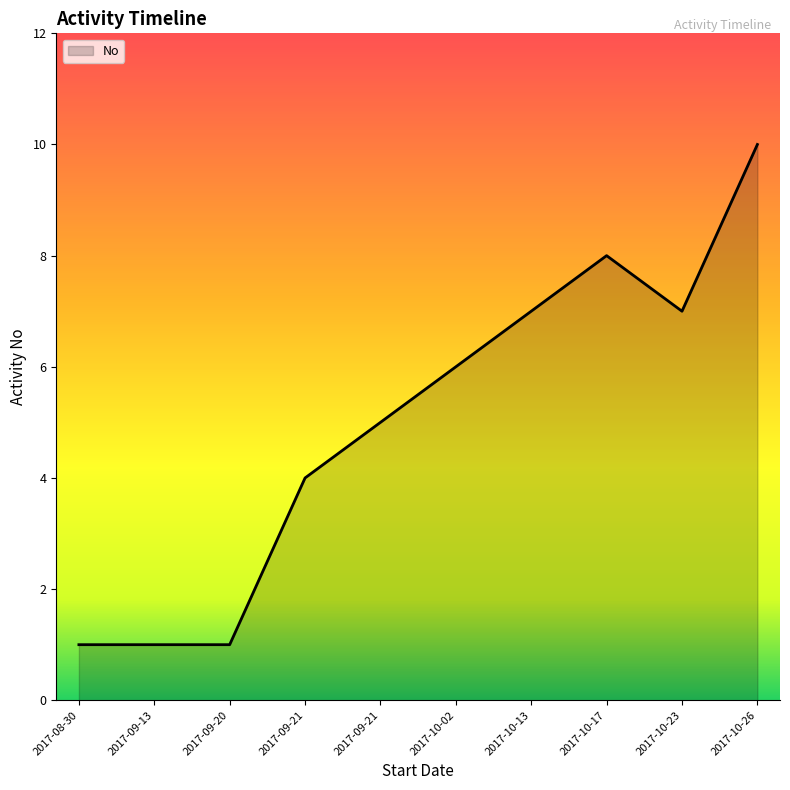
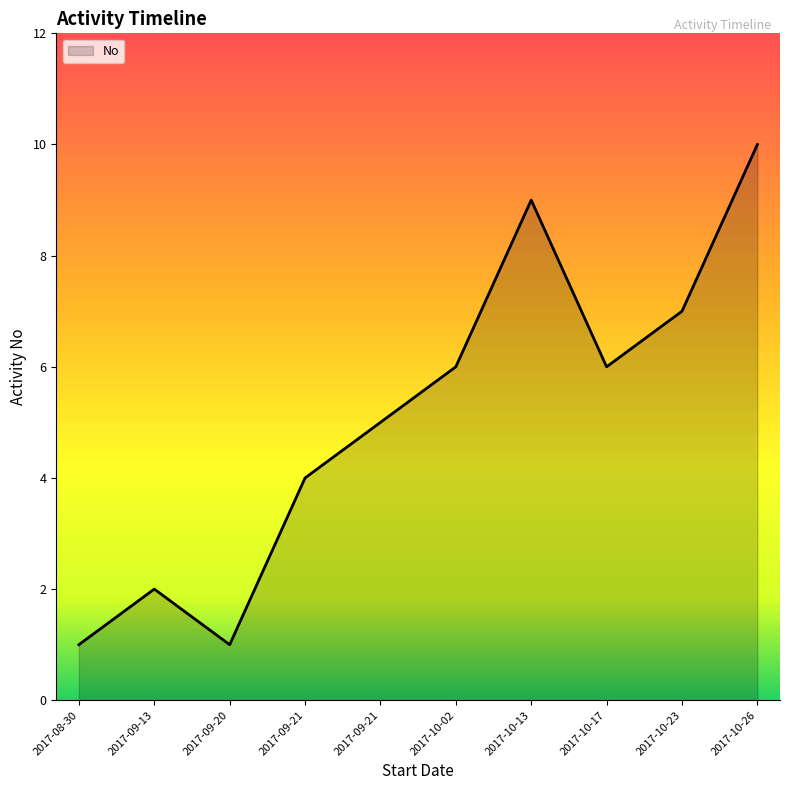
2017-09-13: 1 -> 2
2017-10-13: 7 -> 9
2017-10-17: 8 -> 6
